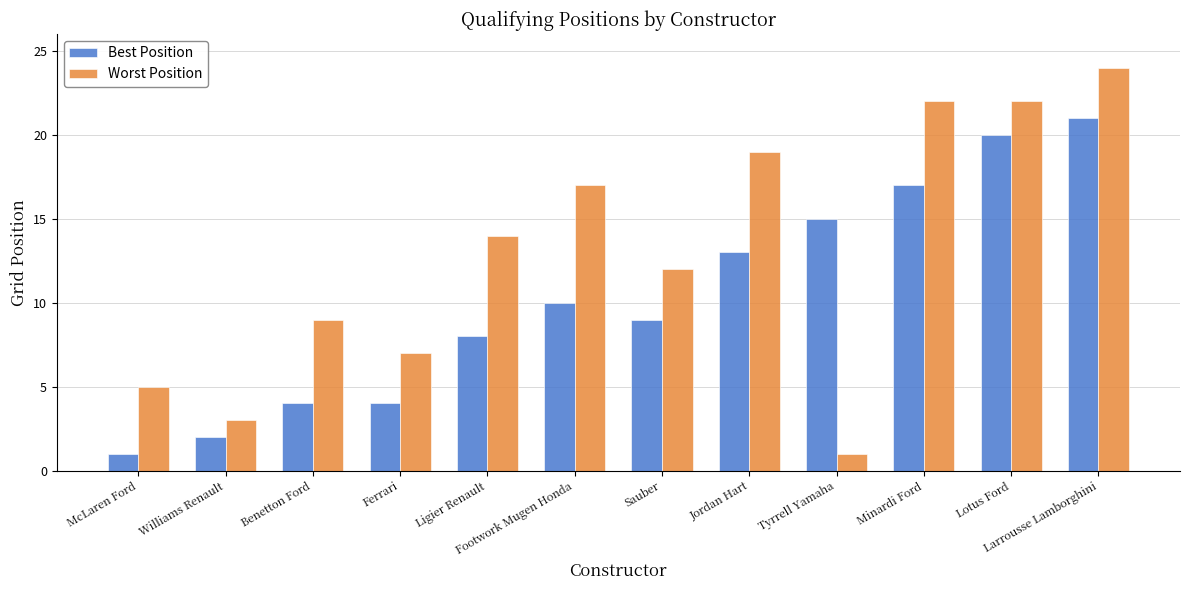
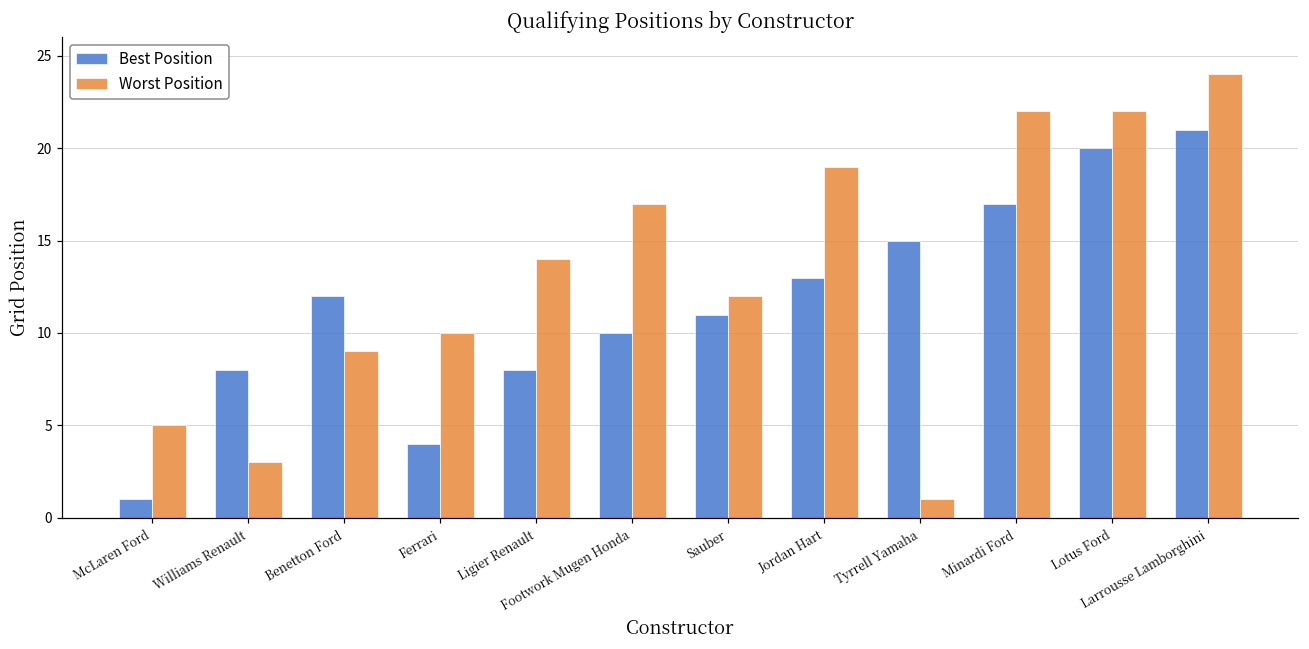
Best Position, Williams Renault: 2 -> 8
Best Position, Benetton Ford: 4 -> 12
Worst Position, Ferrari: 7 -> 10
Best Position, Sauber: 9 -> 11
